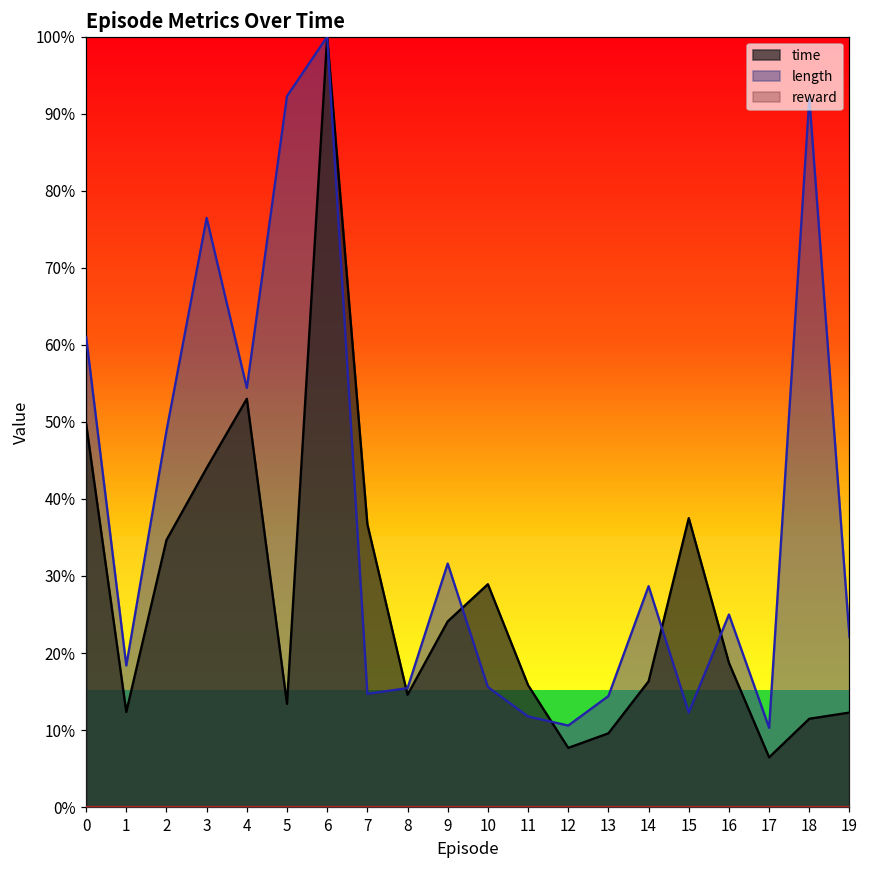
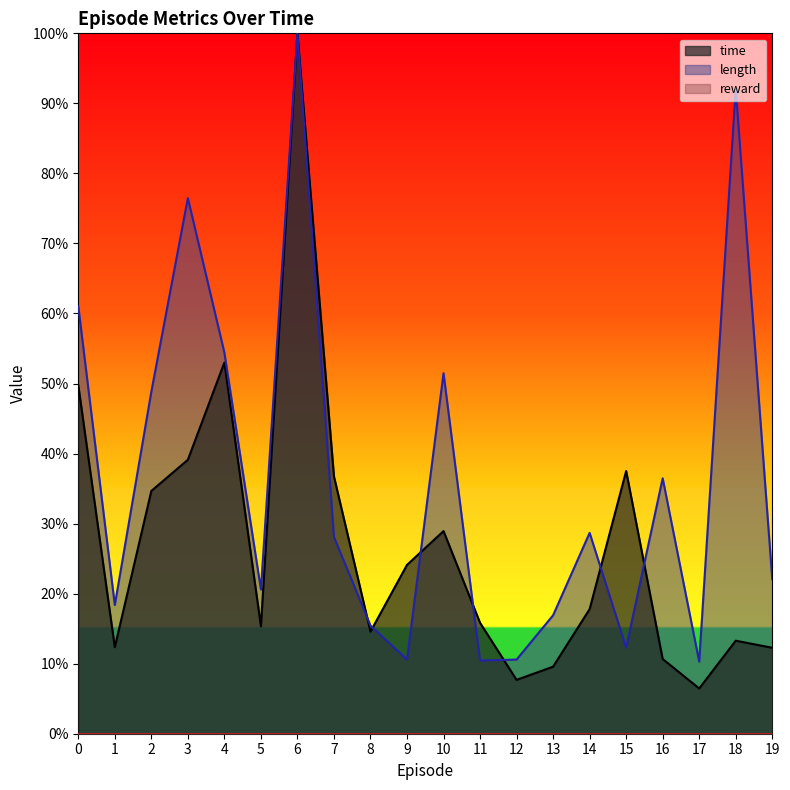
time, 3: 44% -> 39%
time, 5: 13% -> 15%
length, 5: 92% -> 21%
length, 7: 15% -> 28%
length, 9: 32% -> 11%
length, 10: 16% -> 51%
length, 11: 12% -> 10%
length, 13: 14% -> 17%
time, 14: 16% -> 18%
time, 16: 19% -> 11%
length, 16: 25% -> 36%
time, 18: 11% -> 13%
